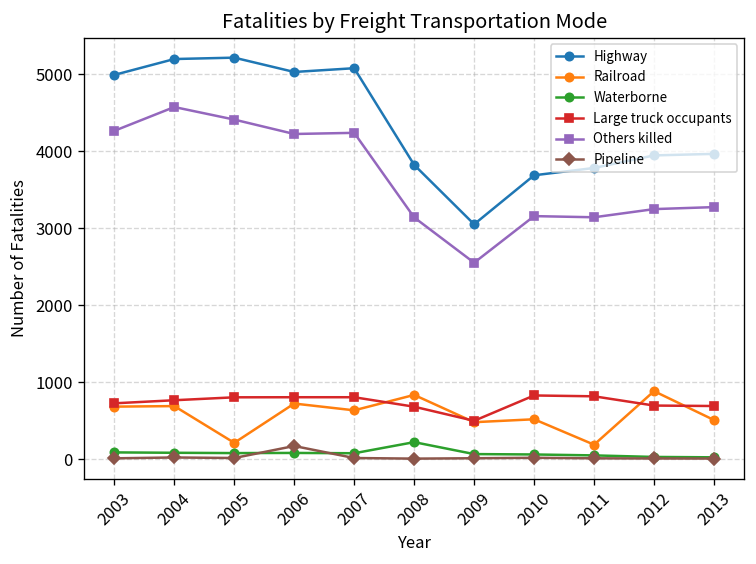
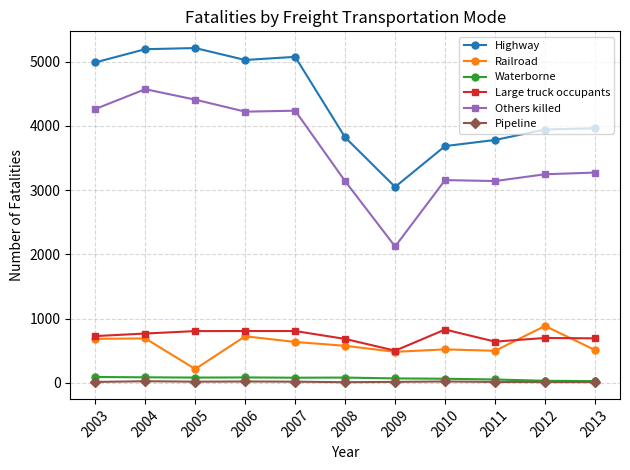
Pipeline, 2006: 200 -> 0
Railroad, 2008: 800 -> 600
Waterborne, 2008: 200 -> 100
Others killed, 2009: 2600 -> 2100
Railroad, 2011: 200 -> 500
Large truck occupants, 2011: 800 -> 600
